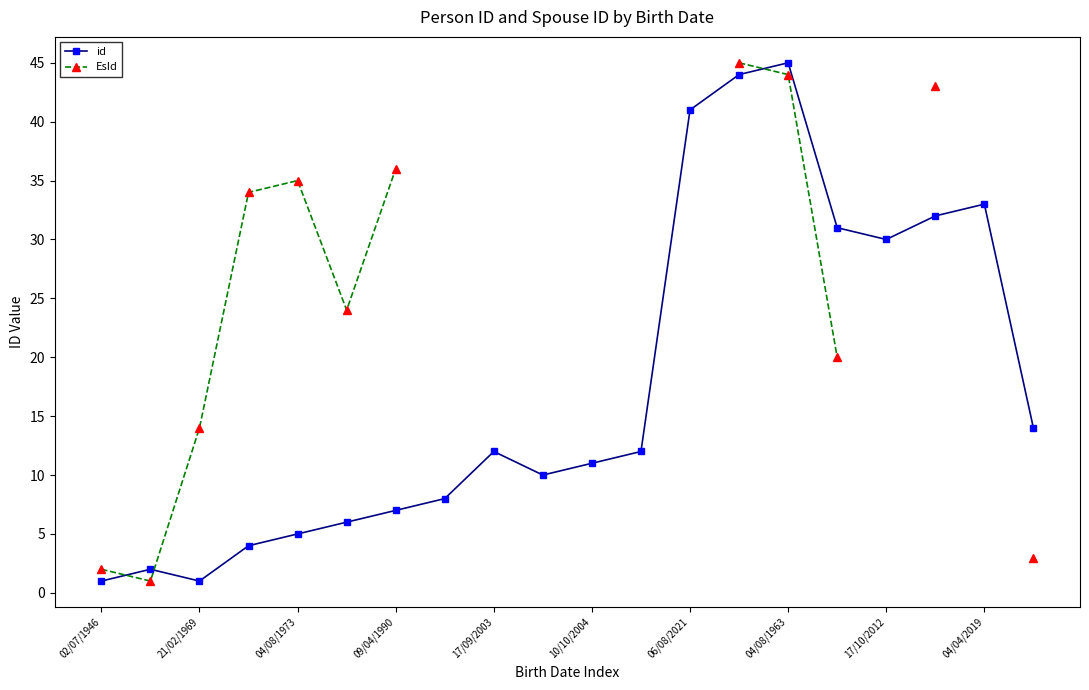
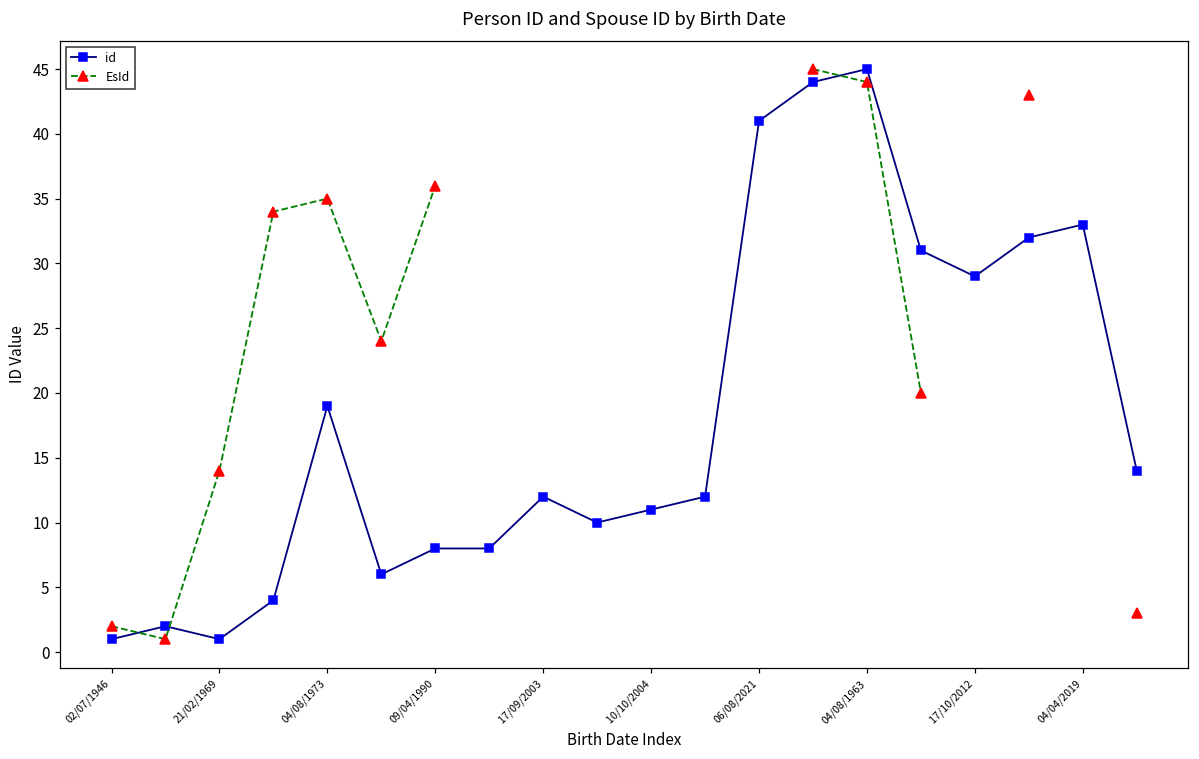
id, 04/08/1973: 5 -> 19
id, 09/04/1990: 7 -> 8
id, 17/10/2012: 30 -> 29
